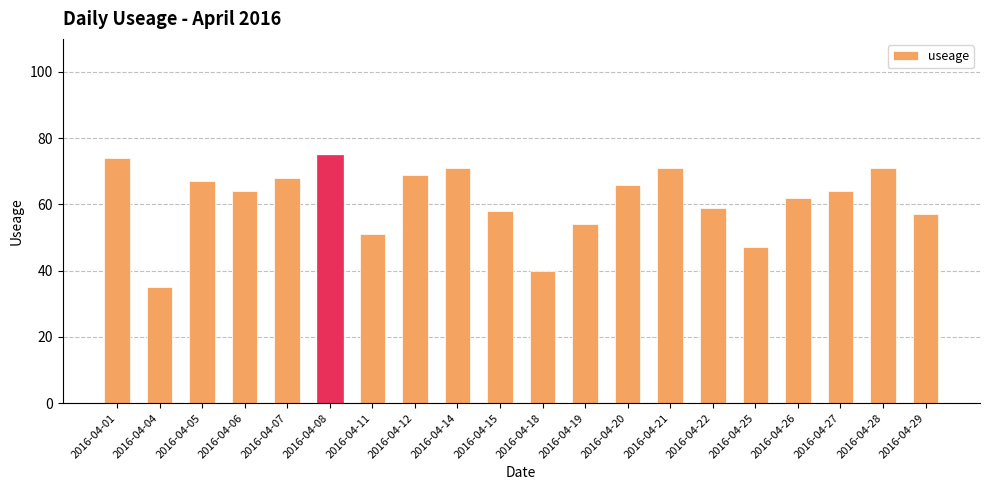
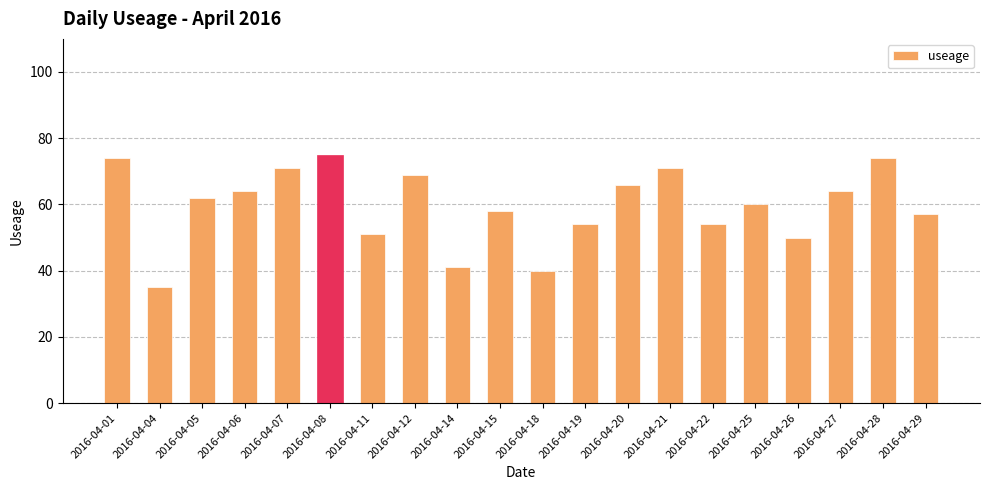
2016-04-05: 67 -> 62
2016-04-07: 68 -> 71
2016-04-14: 71 -> 41
2016-04-22: 59 -> 54
2016-04-25: 47 -> 60
2016-04-26: 62 -> 50
2016-04-28: 71 -> 74
